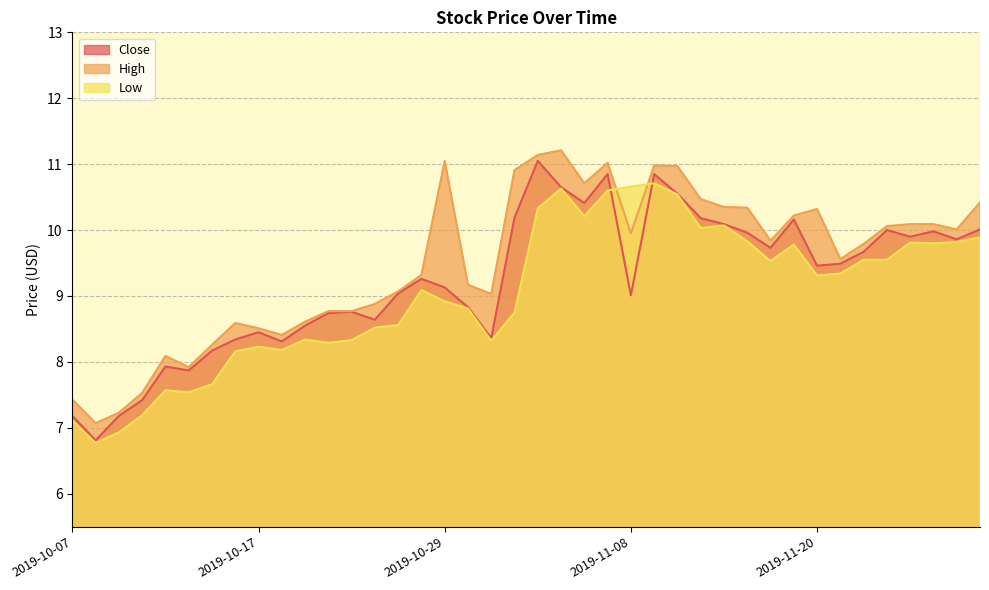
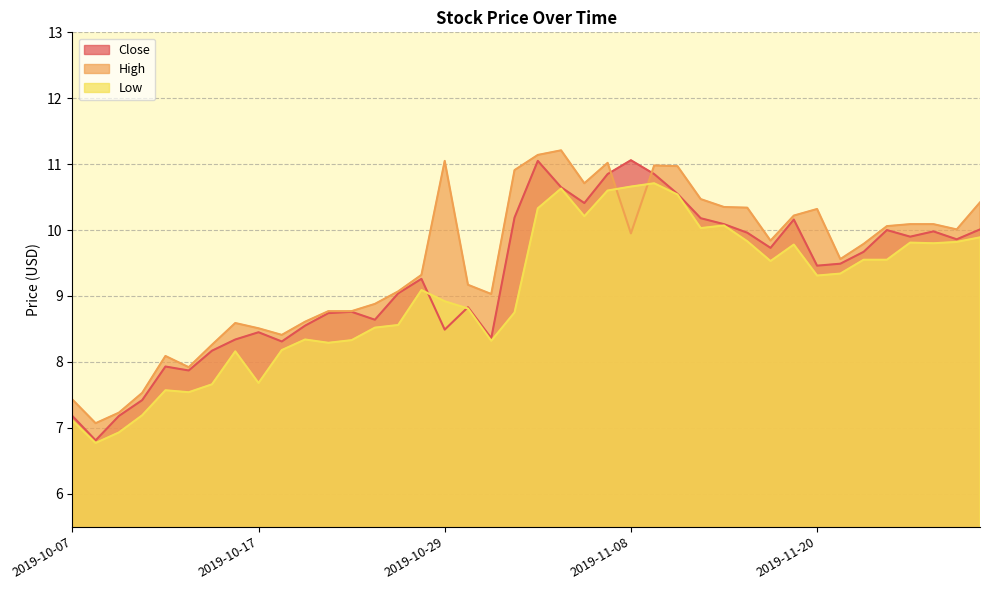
Low, 2019-10-17: 8.2 -> 7.7
Close, 2019-10-29: 9.1 -> 8.5
Close, 2019-11-08: 9.0 -> 11.1
